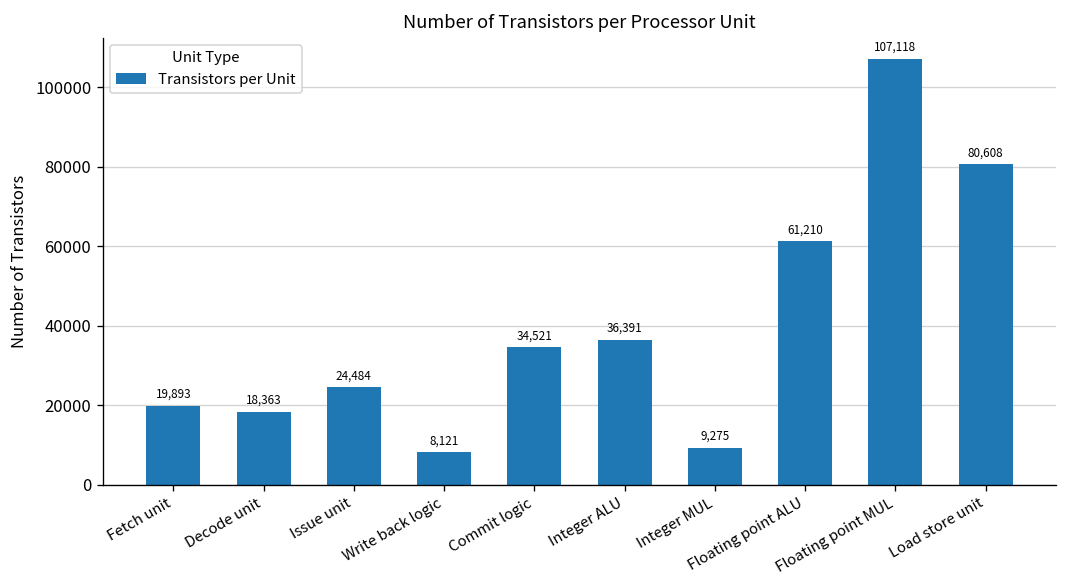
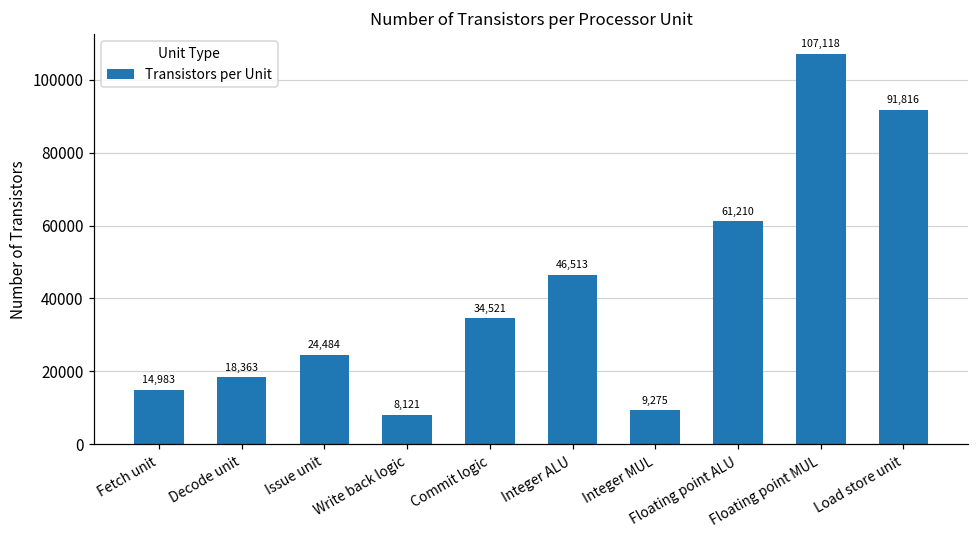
Fetch unit: 19,893 -> 14,983
Integer ALU: 36,391 -> 46,513
Load store unit: 80,608 -> 91,816
